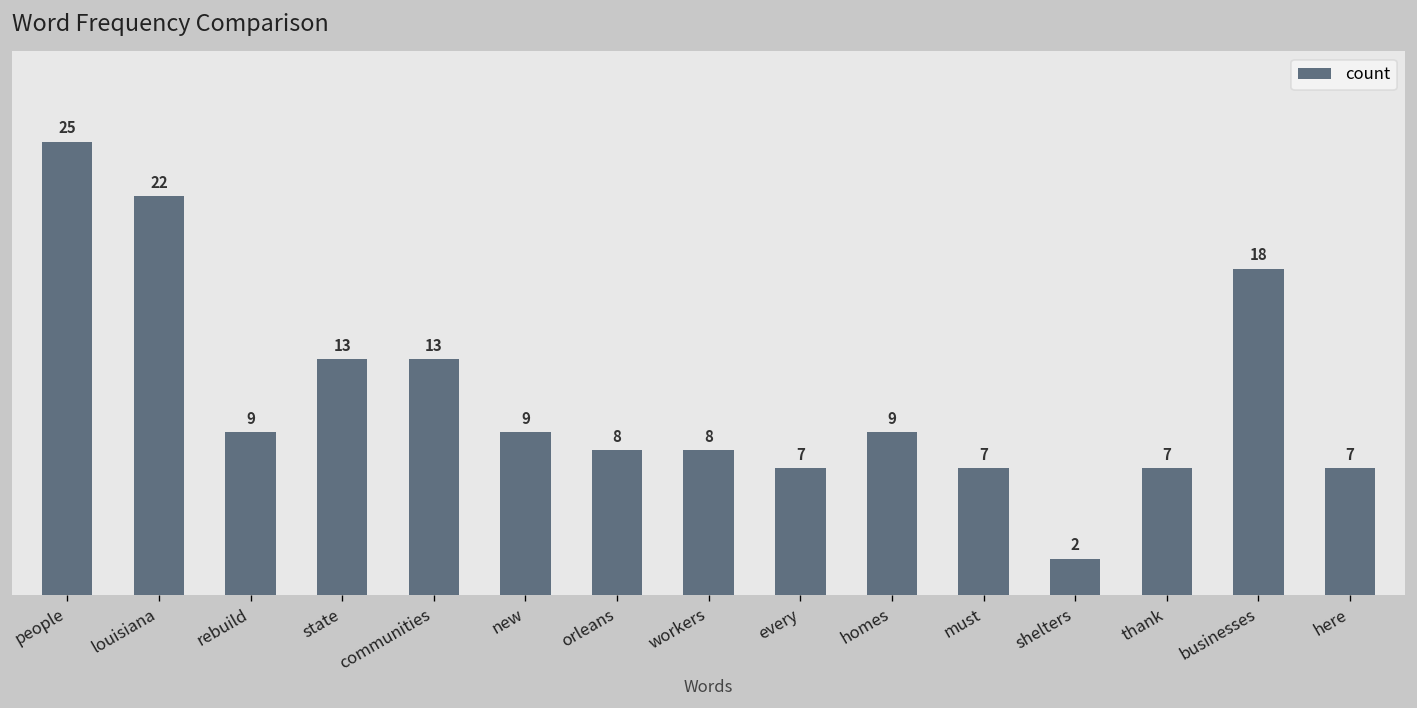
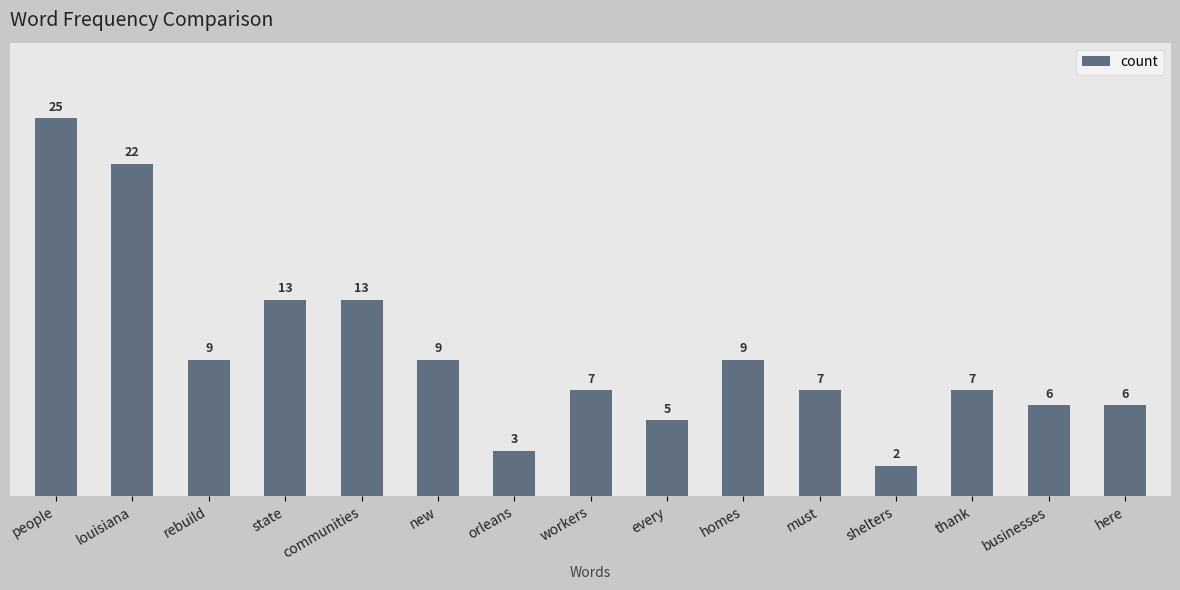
orleans: 8 -> 3
workers: 8 -> 7
every: 7 -> 5
businesses: 18 -> 6
here: 7 -> 6
